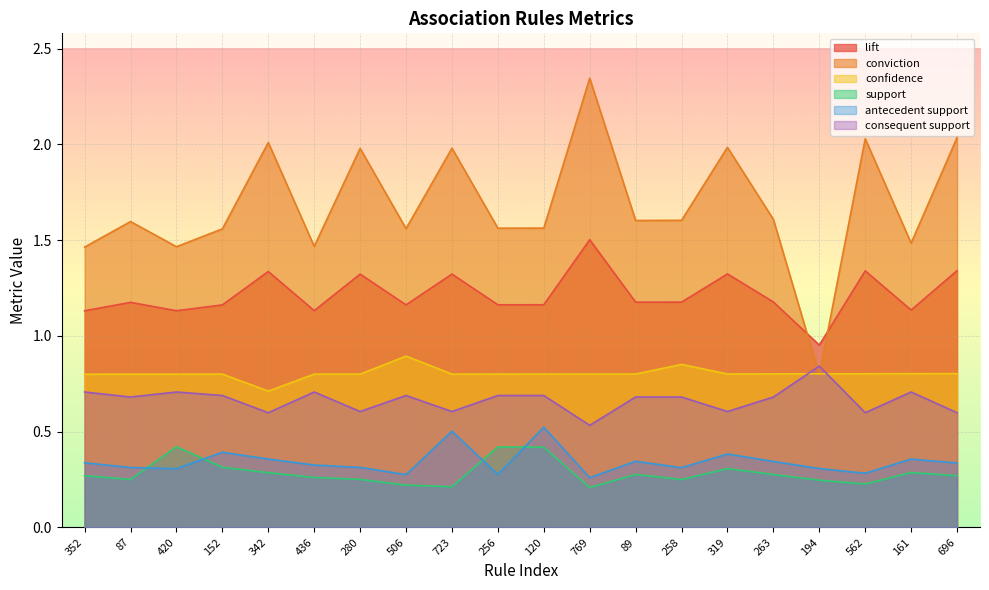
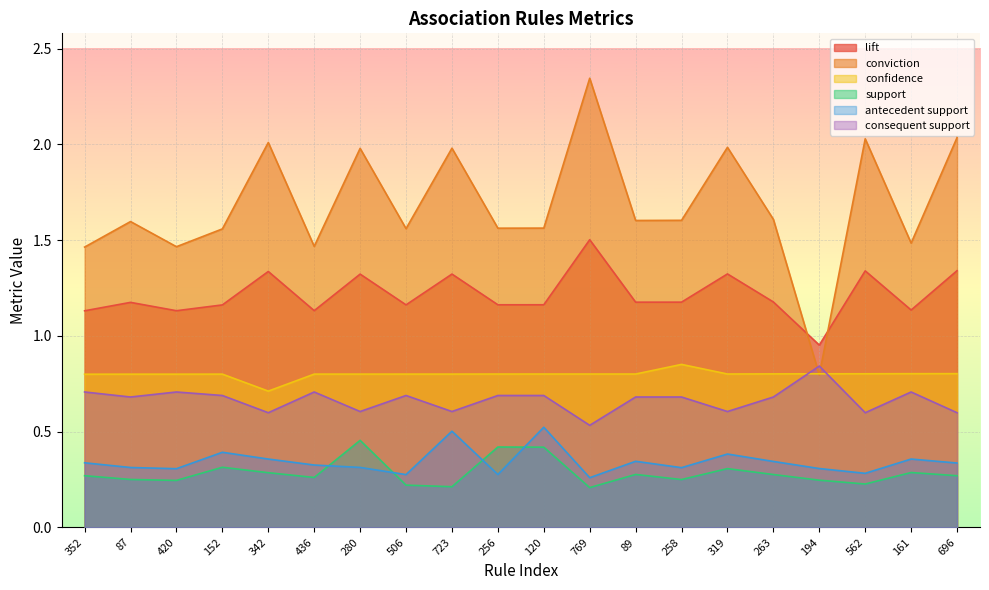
support, 420: 0.42 -> 0.25
support, 280: 0.25 -> 0.45
confidence, 506: 0.89 -> 0.80
